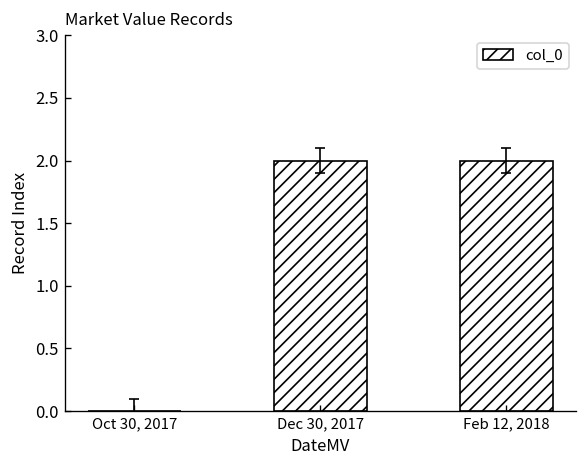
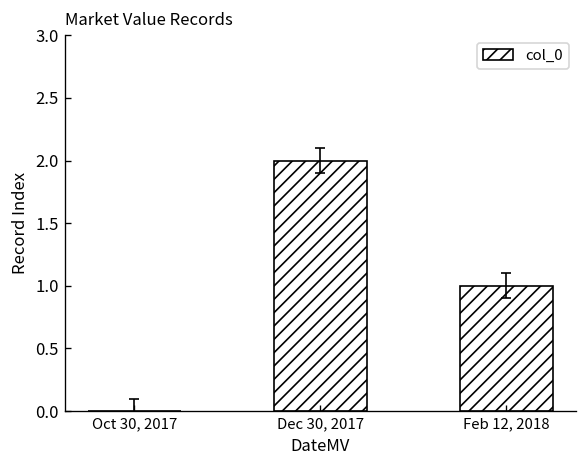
col_0, Feb 12, 2018: 2 -> 1
